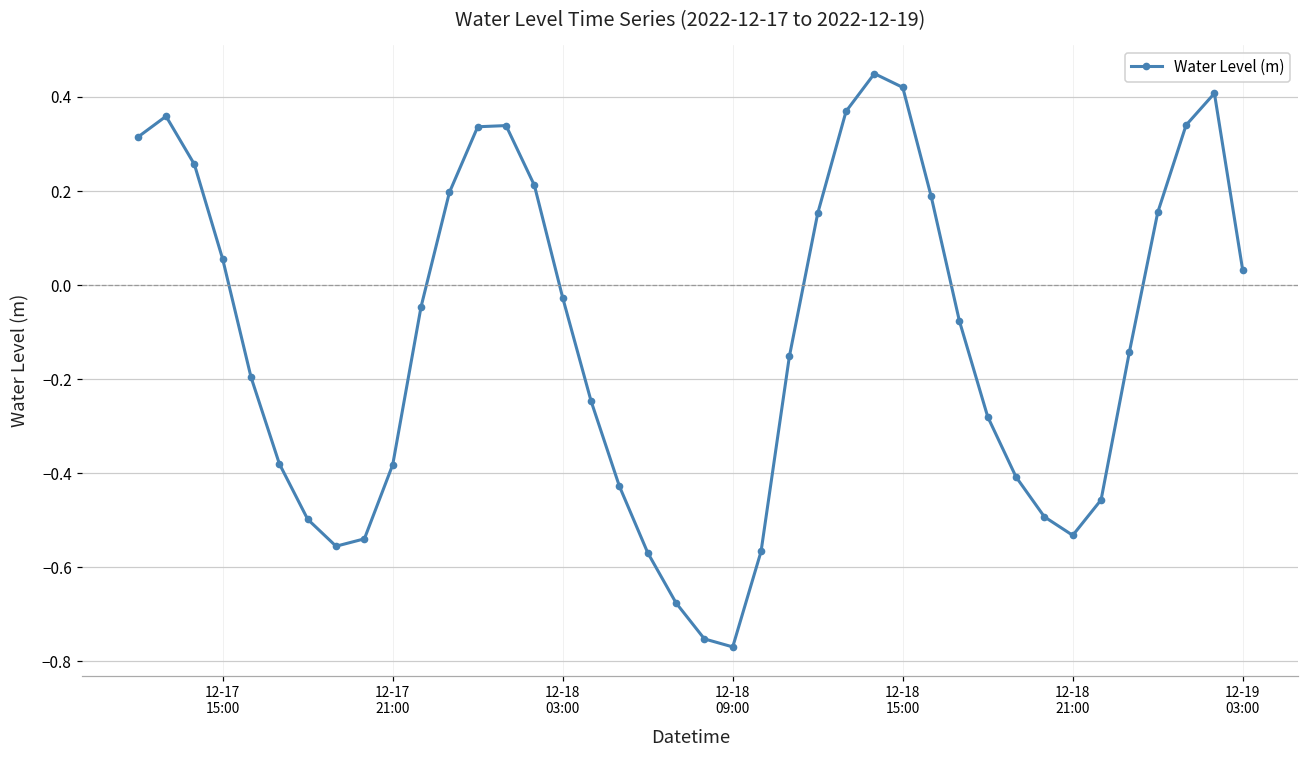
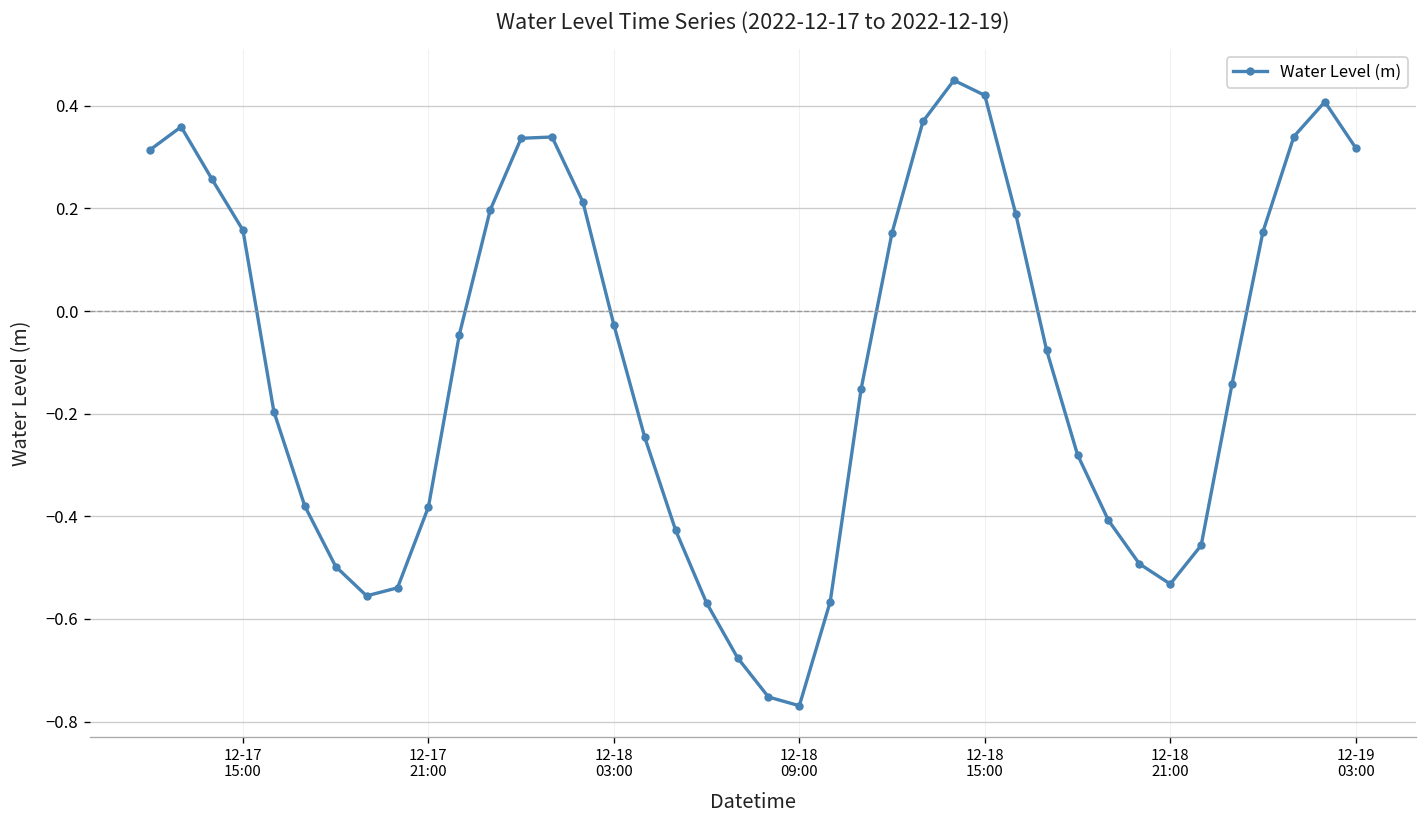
12-17 15:00: 0.06 -> 0.16
12-19 03:00: 0.03 -> 0.32
